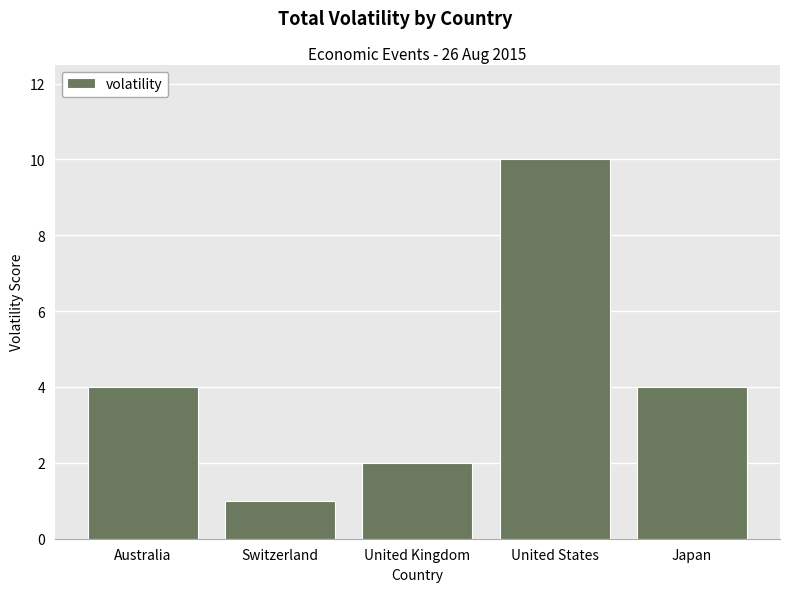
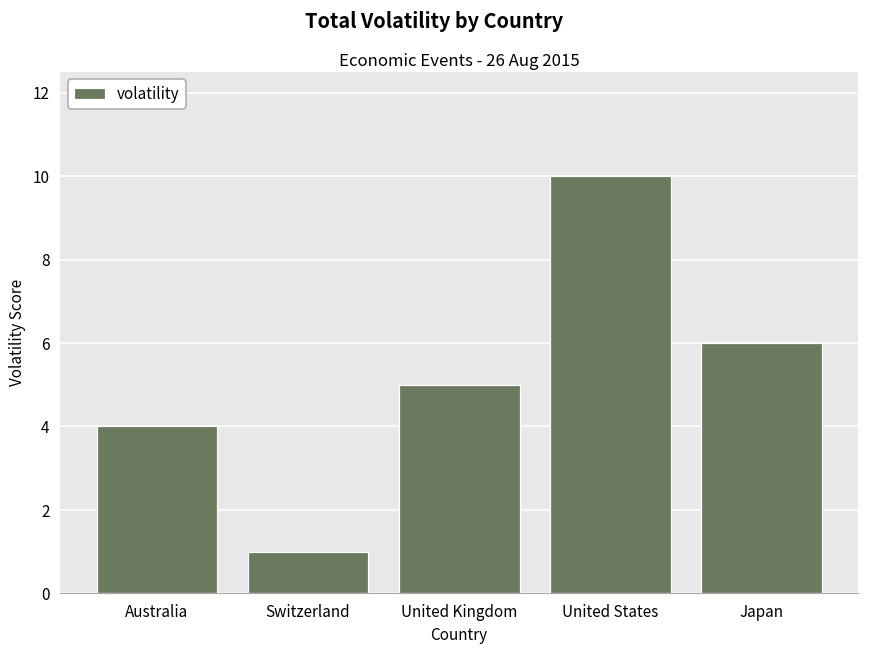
United Kingdom: 2 -> 5
Japan: 4 -> 6
